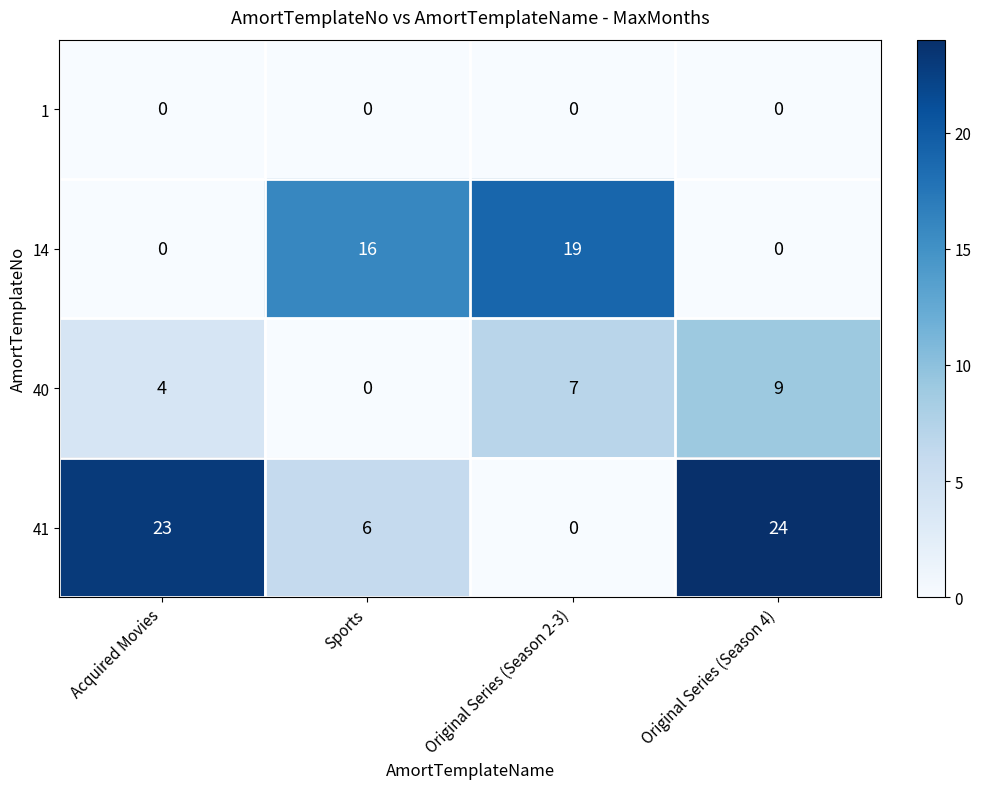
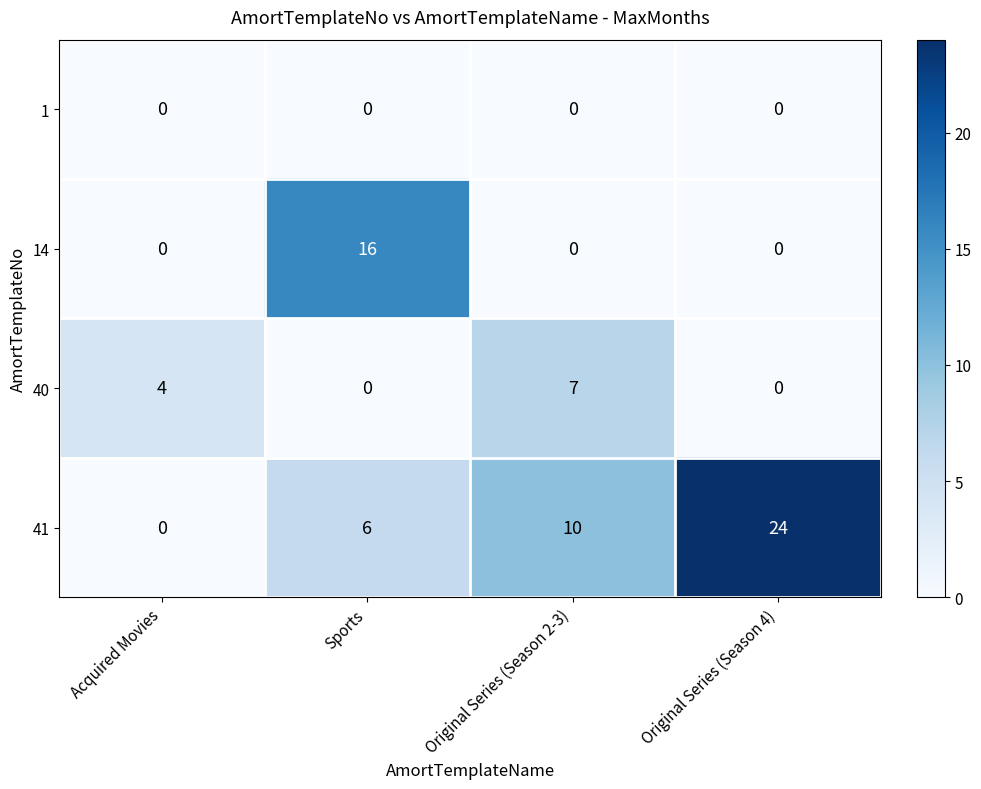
14, Original Series (Season 2-3): 19 -> 0
40, Original Series (Season 4): 9 -> 0
41, Acquired Movies: 23 -> 0
41, Original Series (Season 2-3): 0 -> 10
